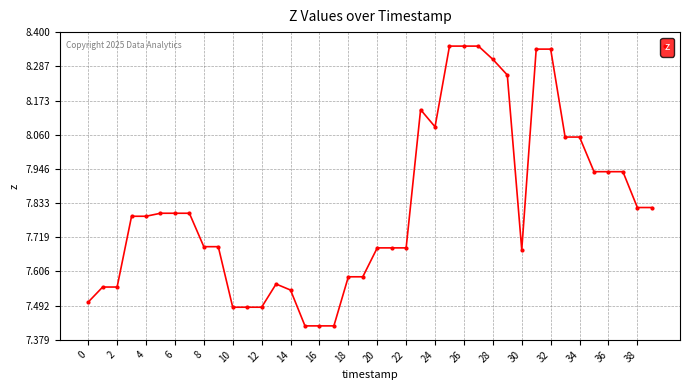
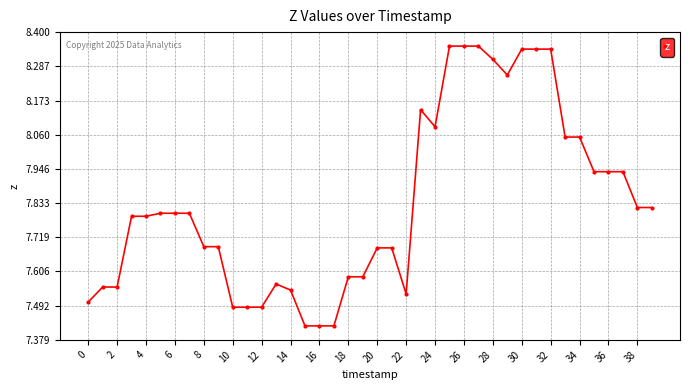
22: 7.68 -> 7.53
30: 7.68 -> 8.34
